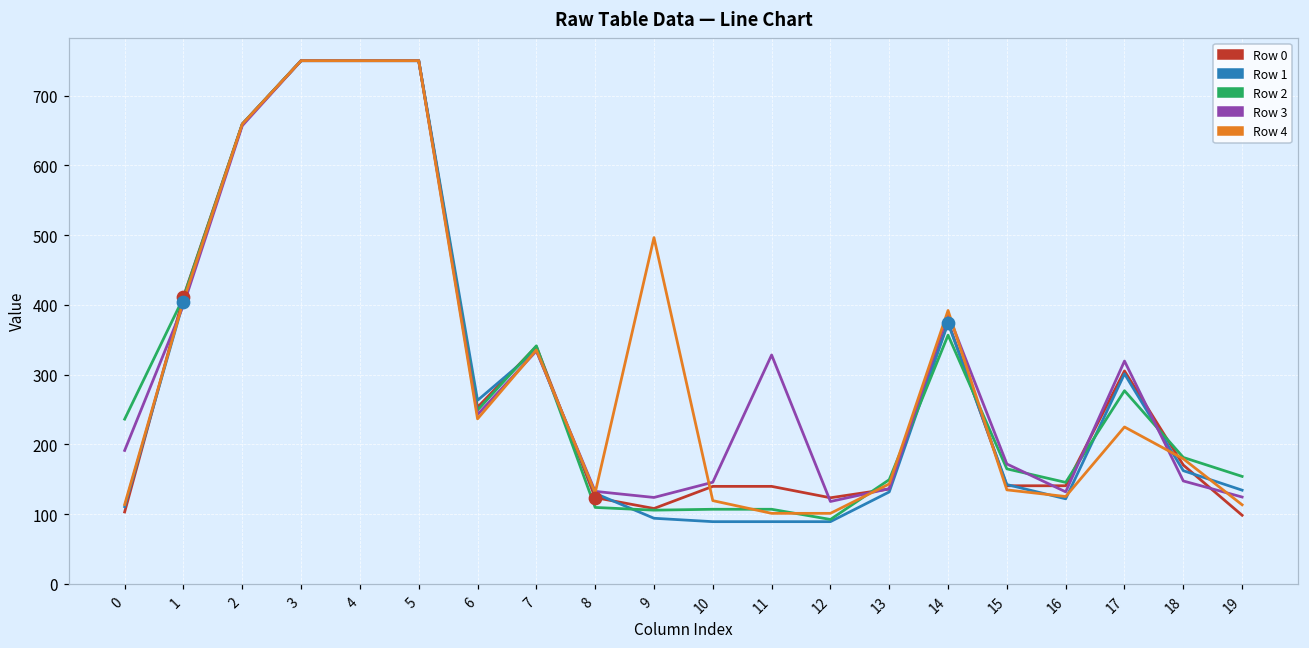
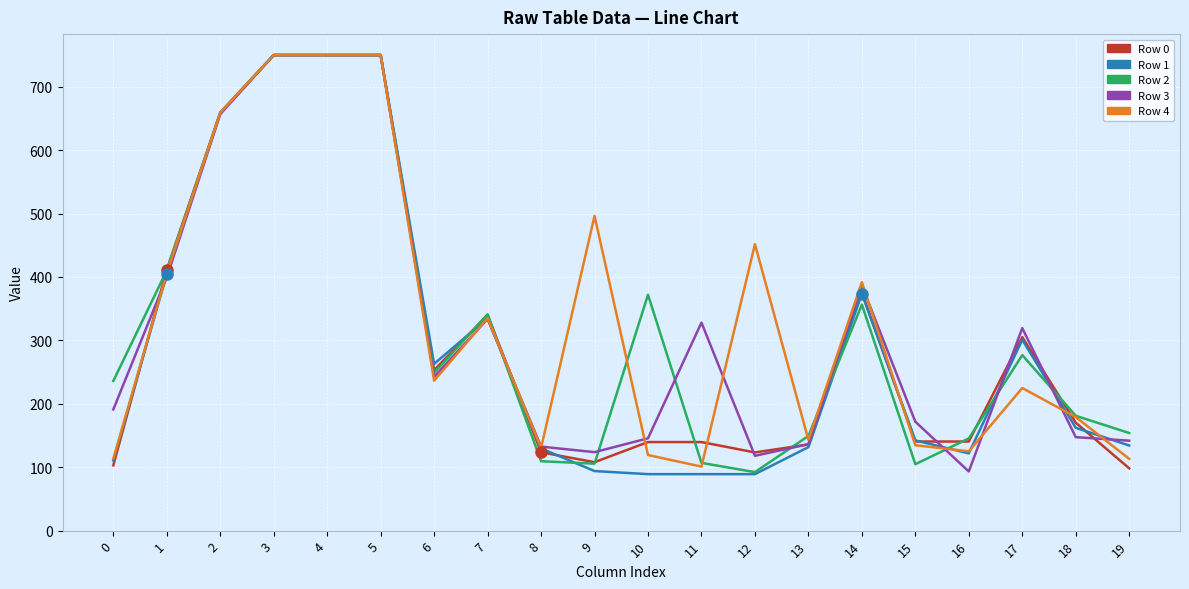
Row 2, 10: 110 -> 370
Row 4, 12: 100 -> 450
Row 2, 15: 160 -> 100
Row 3, 16: 130 -> 90
Row 3, 19: 120 -> 140
